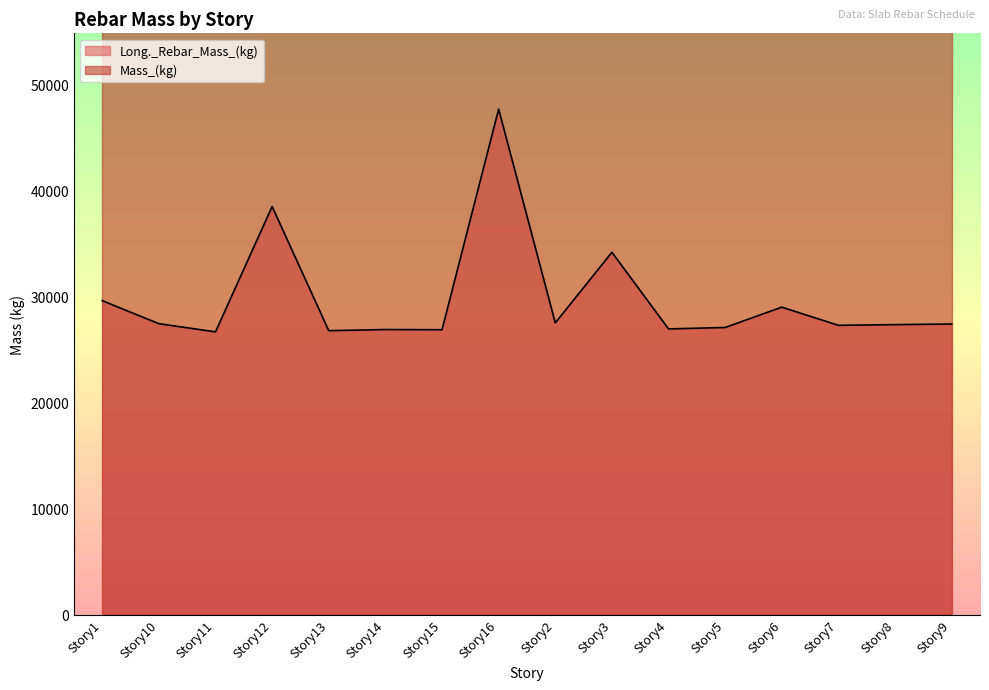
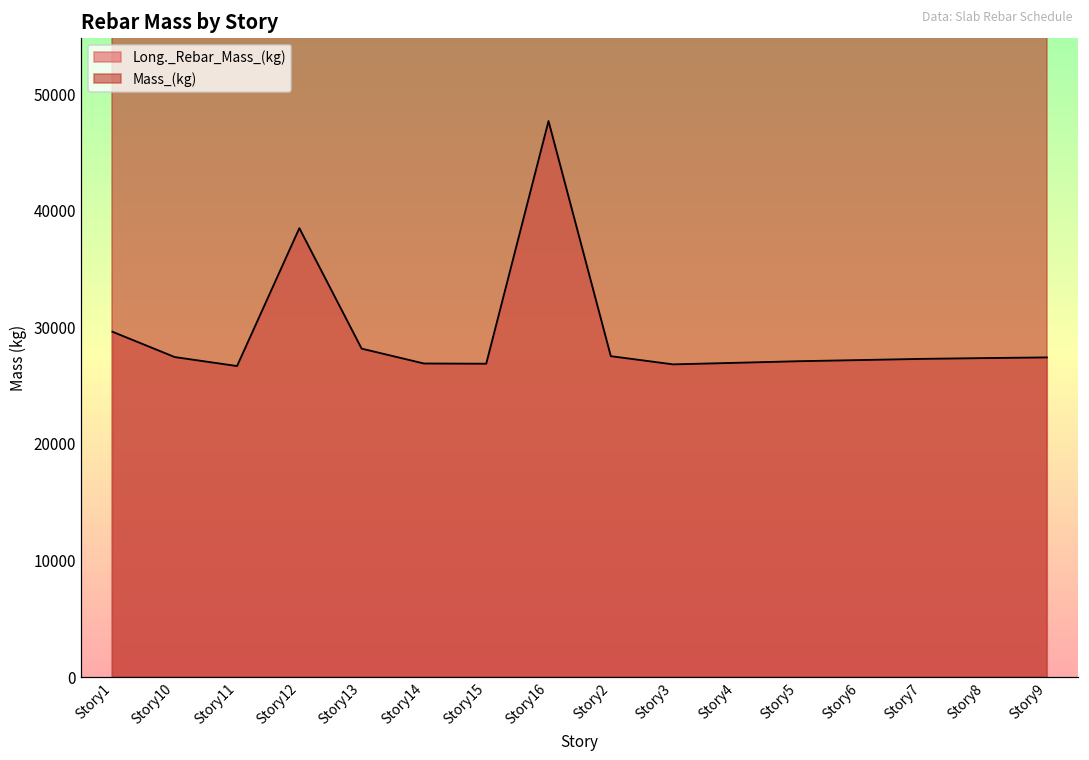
Long._Rebar_Mass_(kg), Story13: 26800 -> 28200
Long._Rebar_Mass_(kg), Story3: 34200 -> 26800
Long._Rebar_Mass_(kg), Story6: 29000 -> 27200
